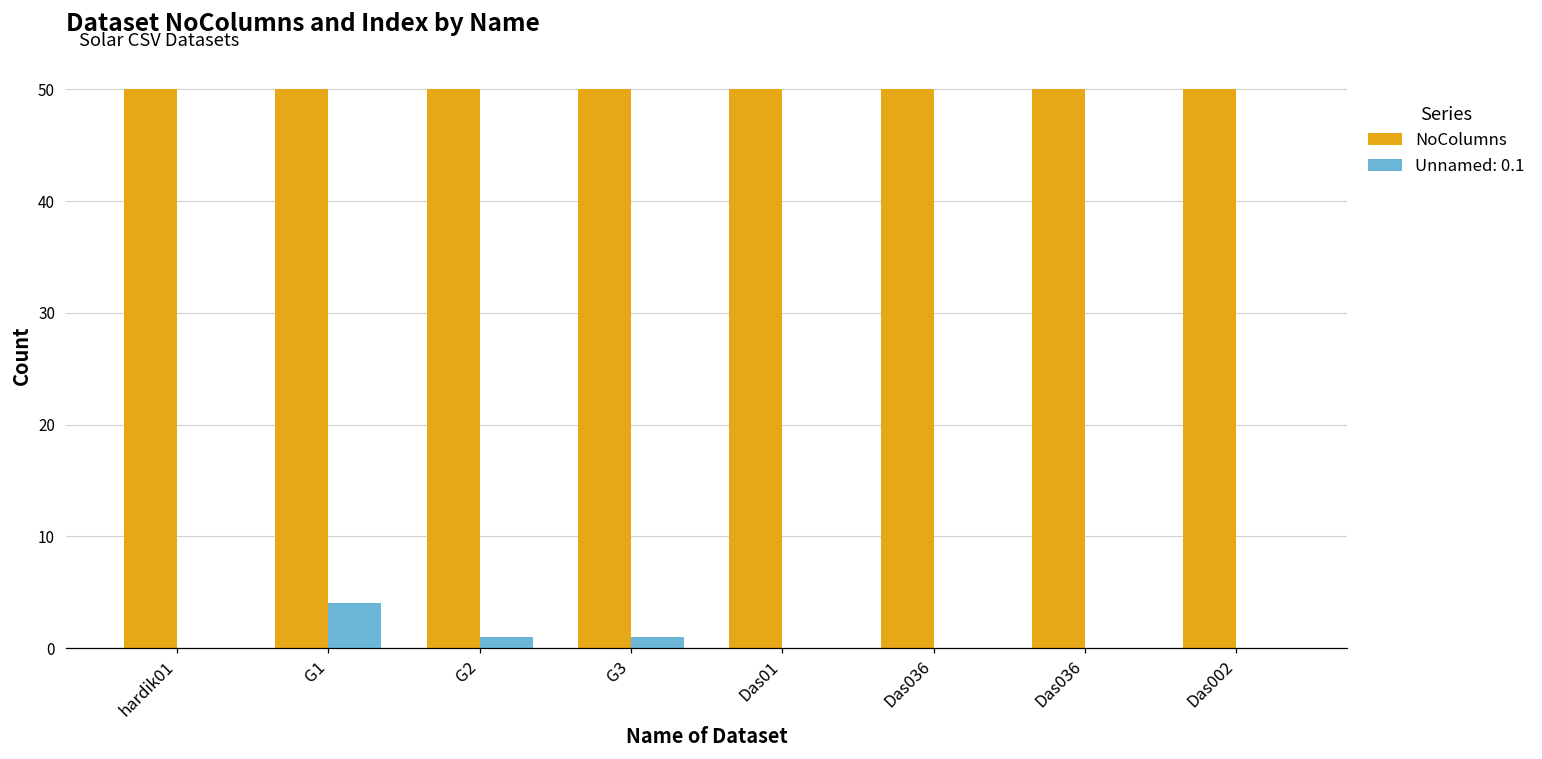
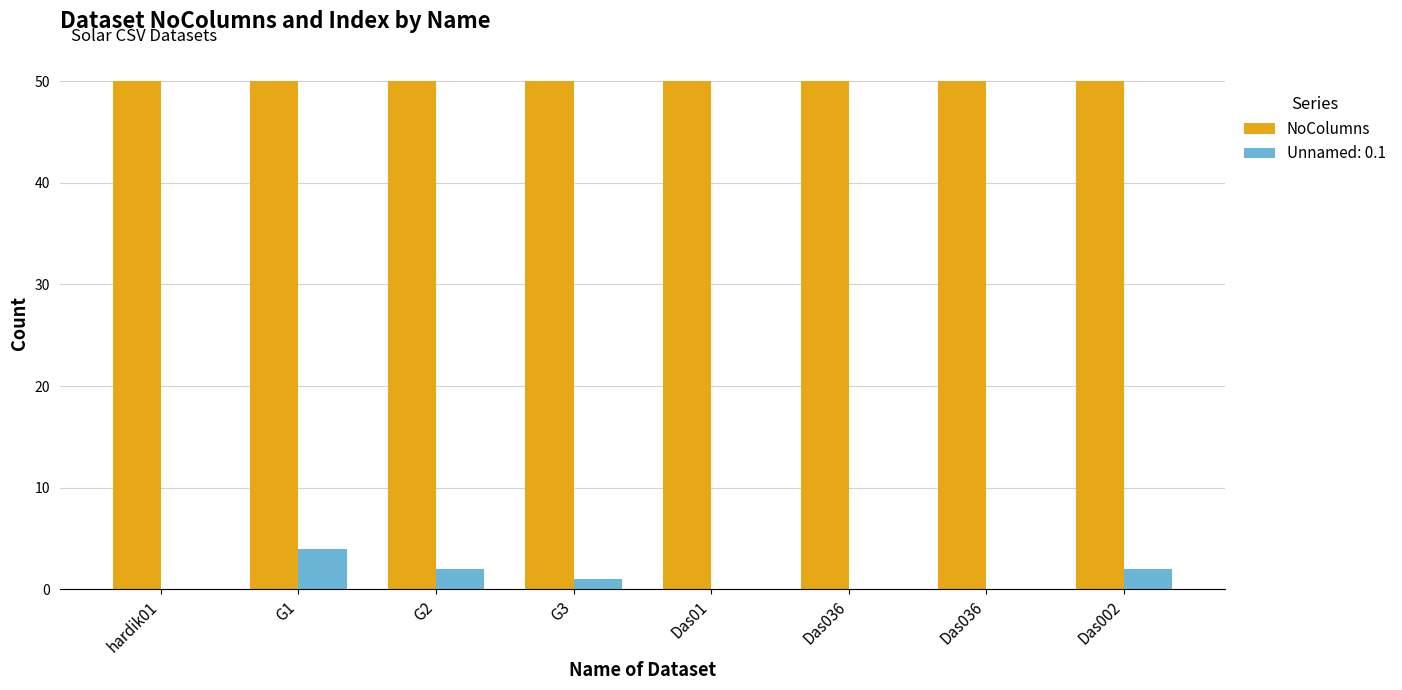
Unnamed: 0.1, G2: 1 -> 2
Unnamed: 0.1, Das002: 0 -> 2
